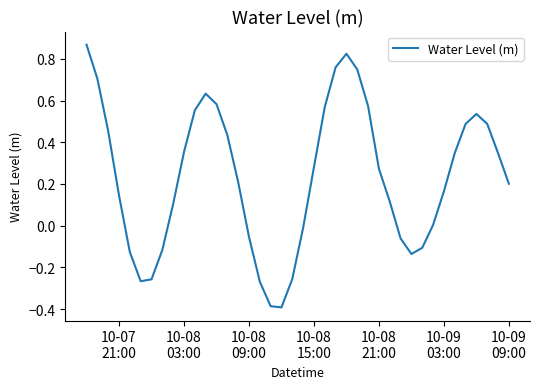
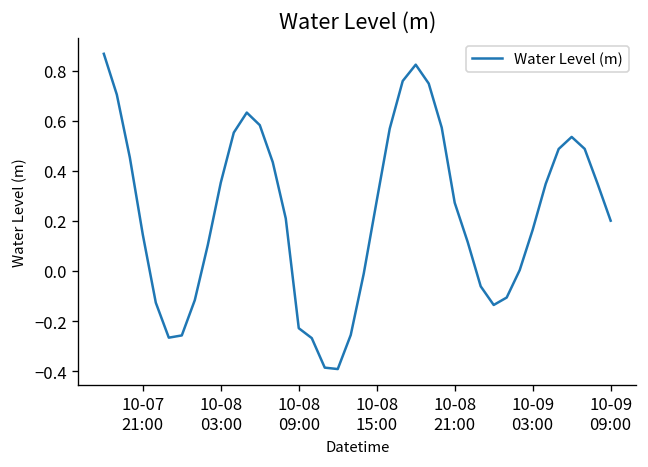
10-08 09:00: -0.05 -> -0.23
